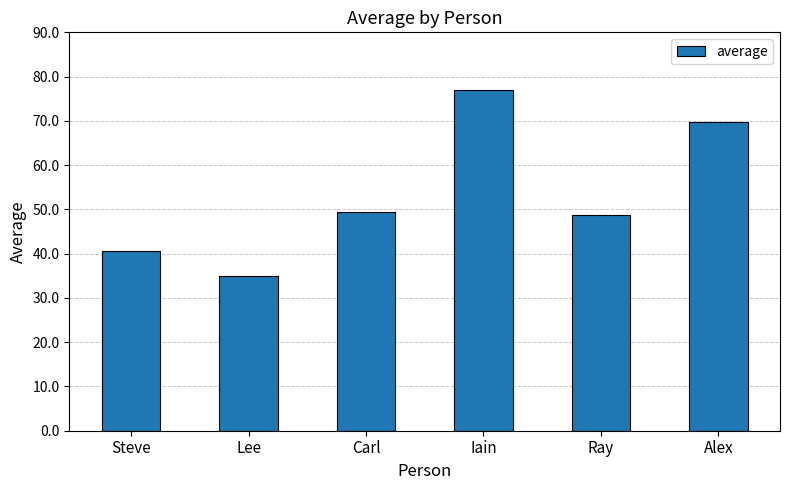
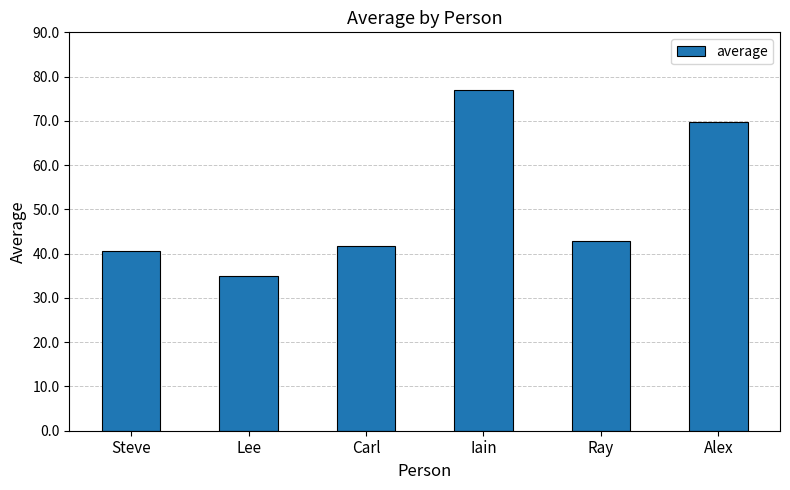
Carl: 49 -> 42
Ray: 49 -> 43
